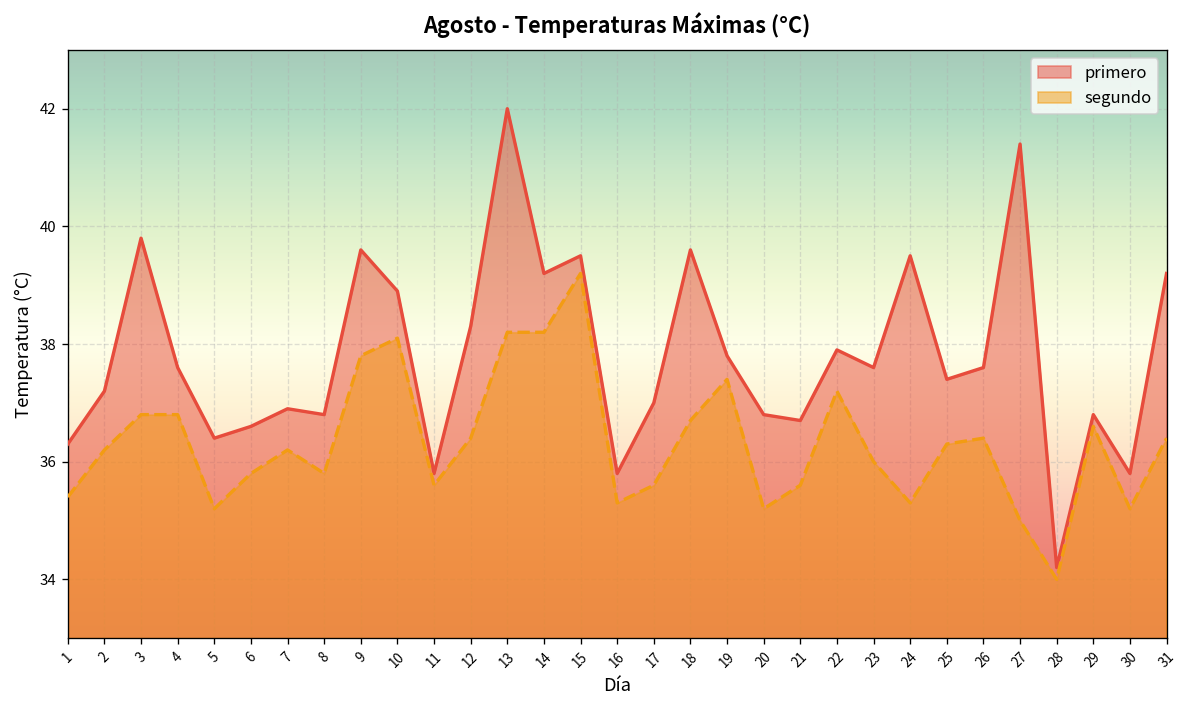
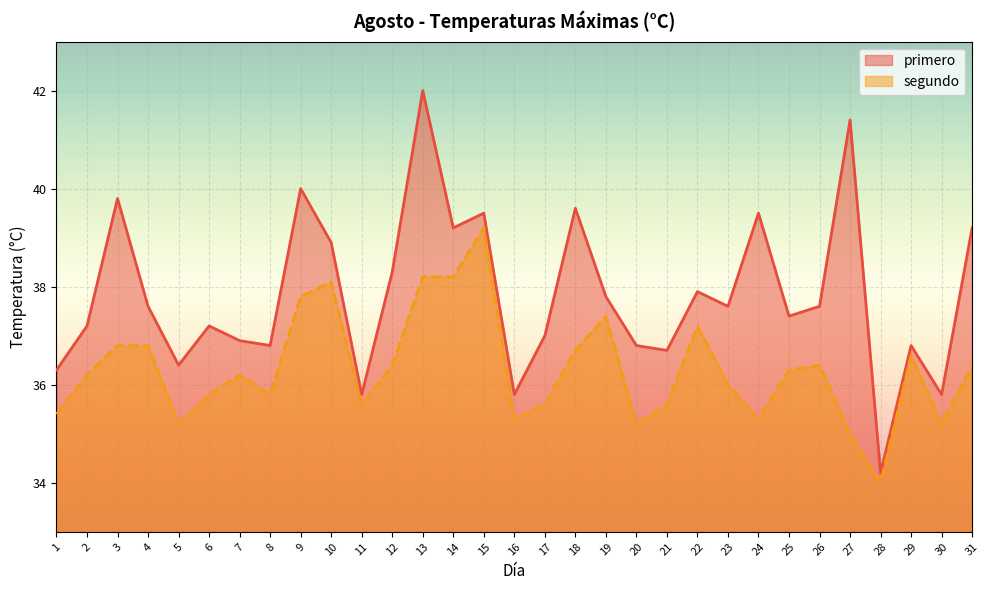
primero, 6: 36.6 -> 37.2
primero, 9: 39.6 -> 40.0
